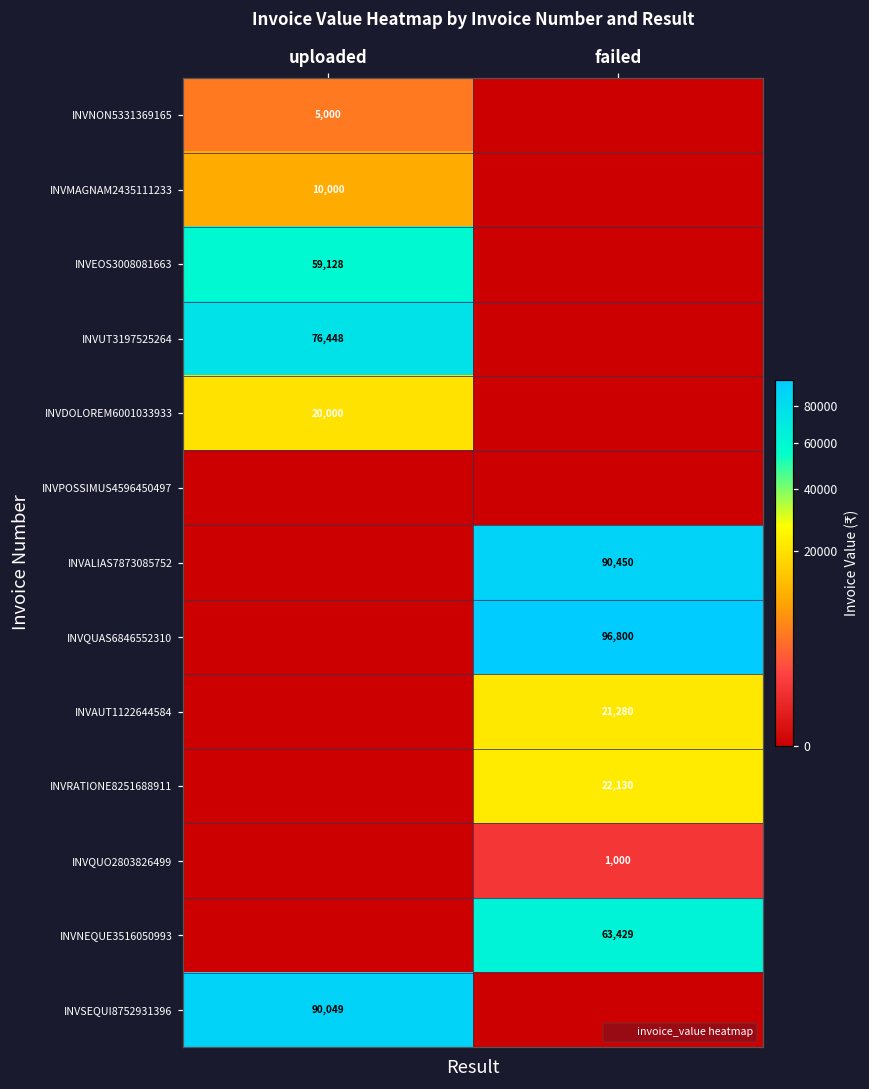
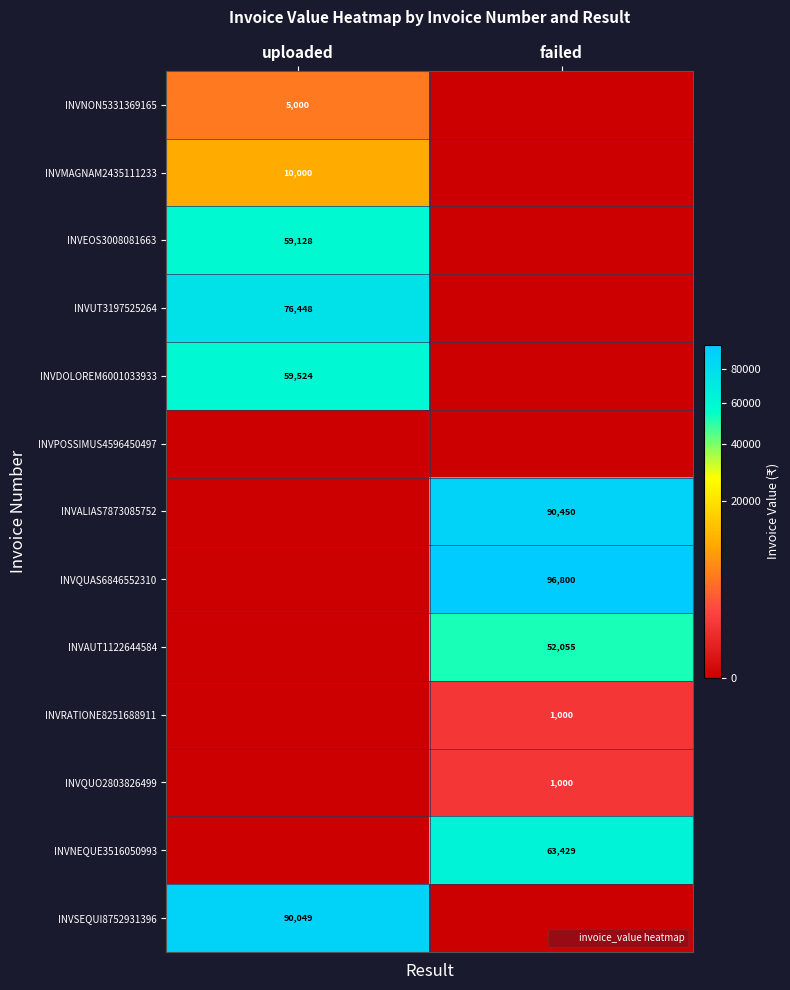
INVDOLOREM6001033933, uploaded: 20,000 -> 59,524
INVAUT1122644584, failed: 21,280 -> 52,055
INVRATIONE8251688911, failed: 22,130 -> 1,000
